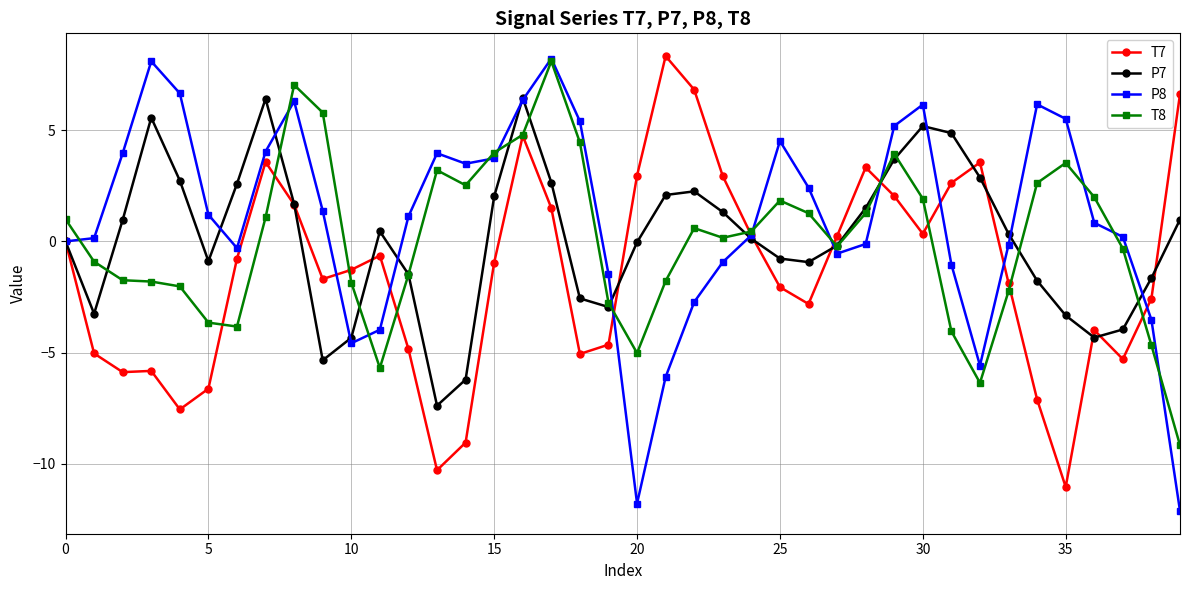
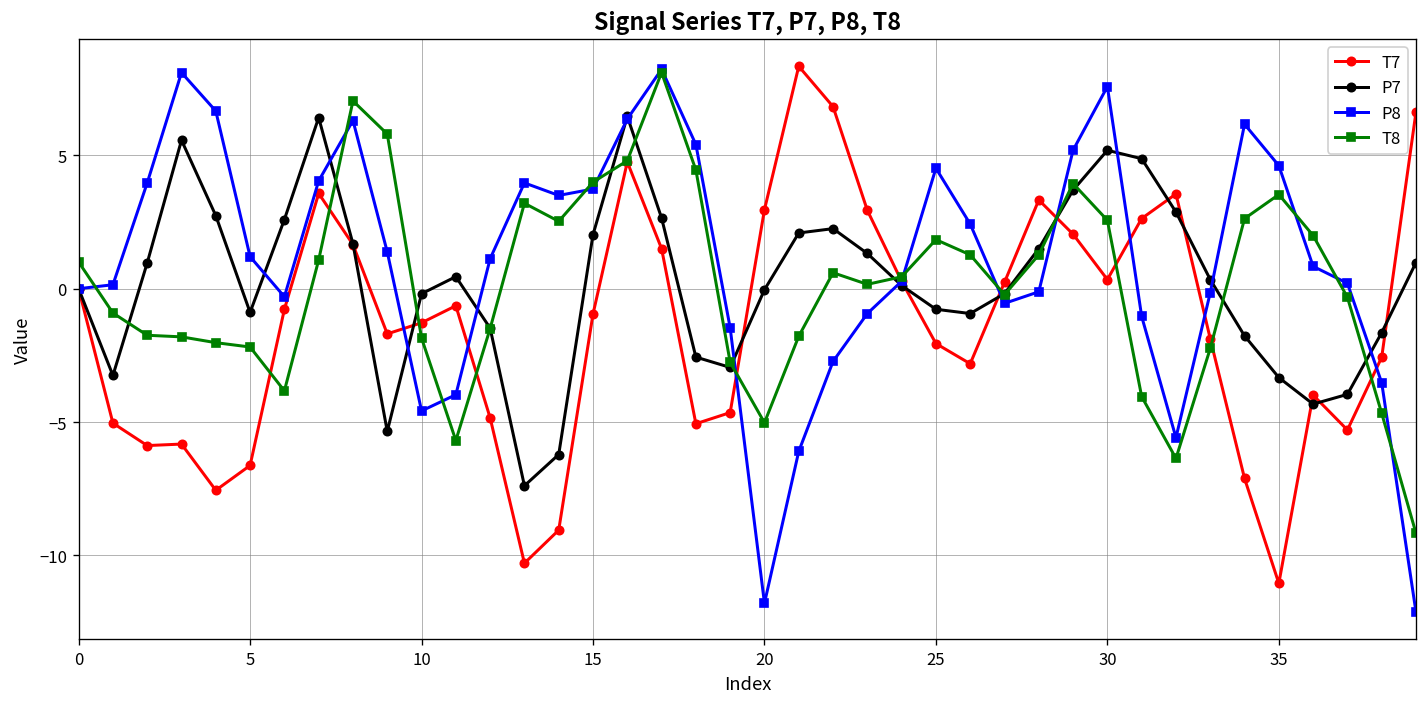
T8, 5: -3.7 -> -2.2
P7, 10: -4.3 -> -0.2
P8, 30: 6.2 -> 7.6
T8, 30: 1.9 -> 2.6
P8, 35: 5.5 -> 4.6
